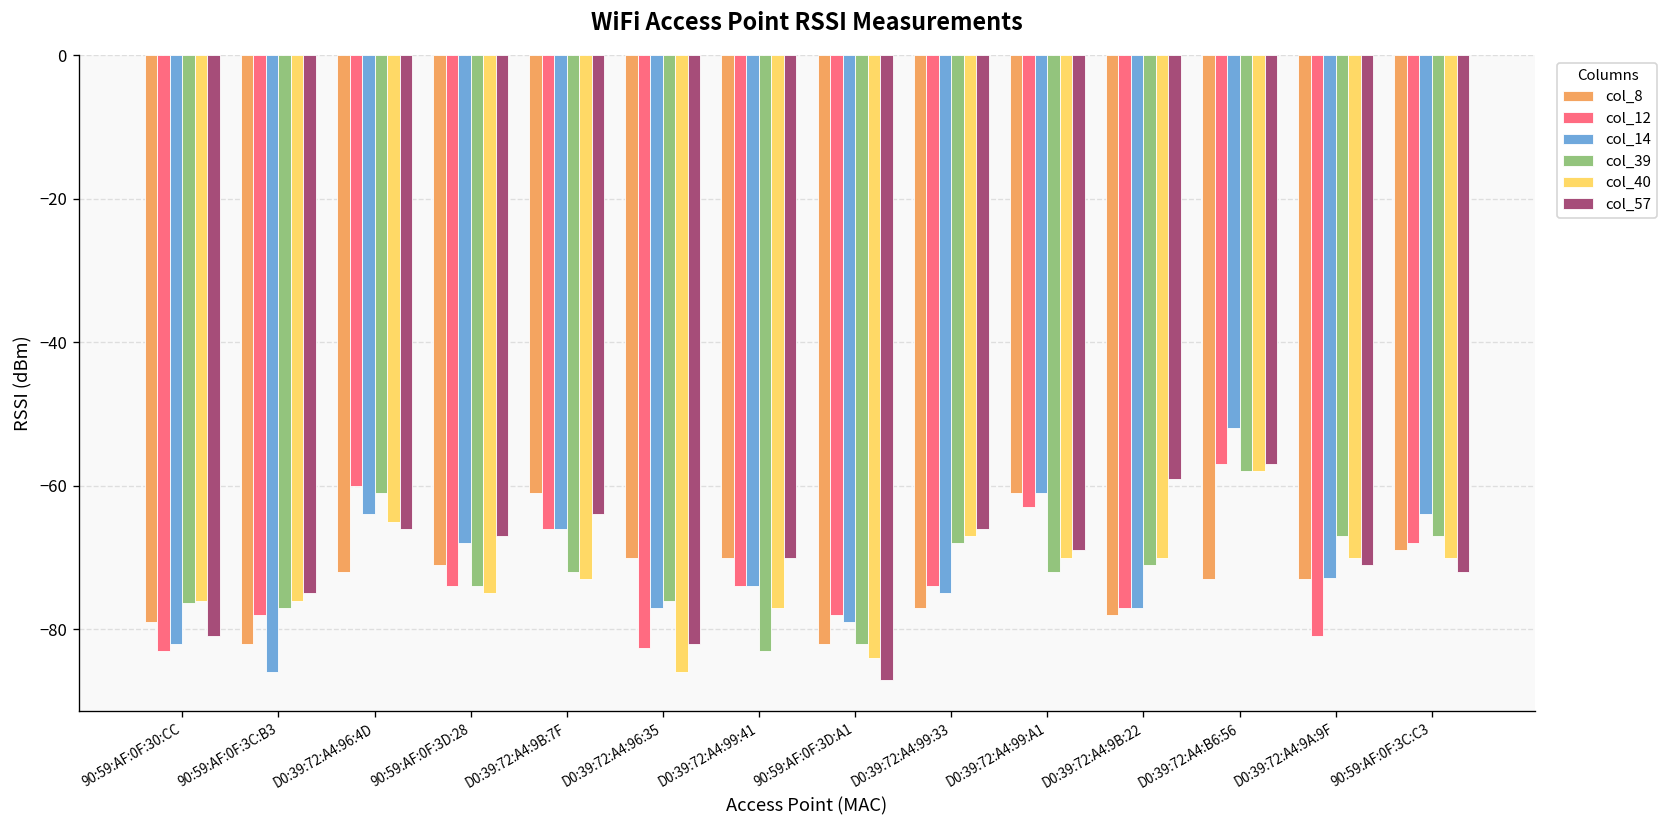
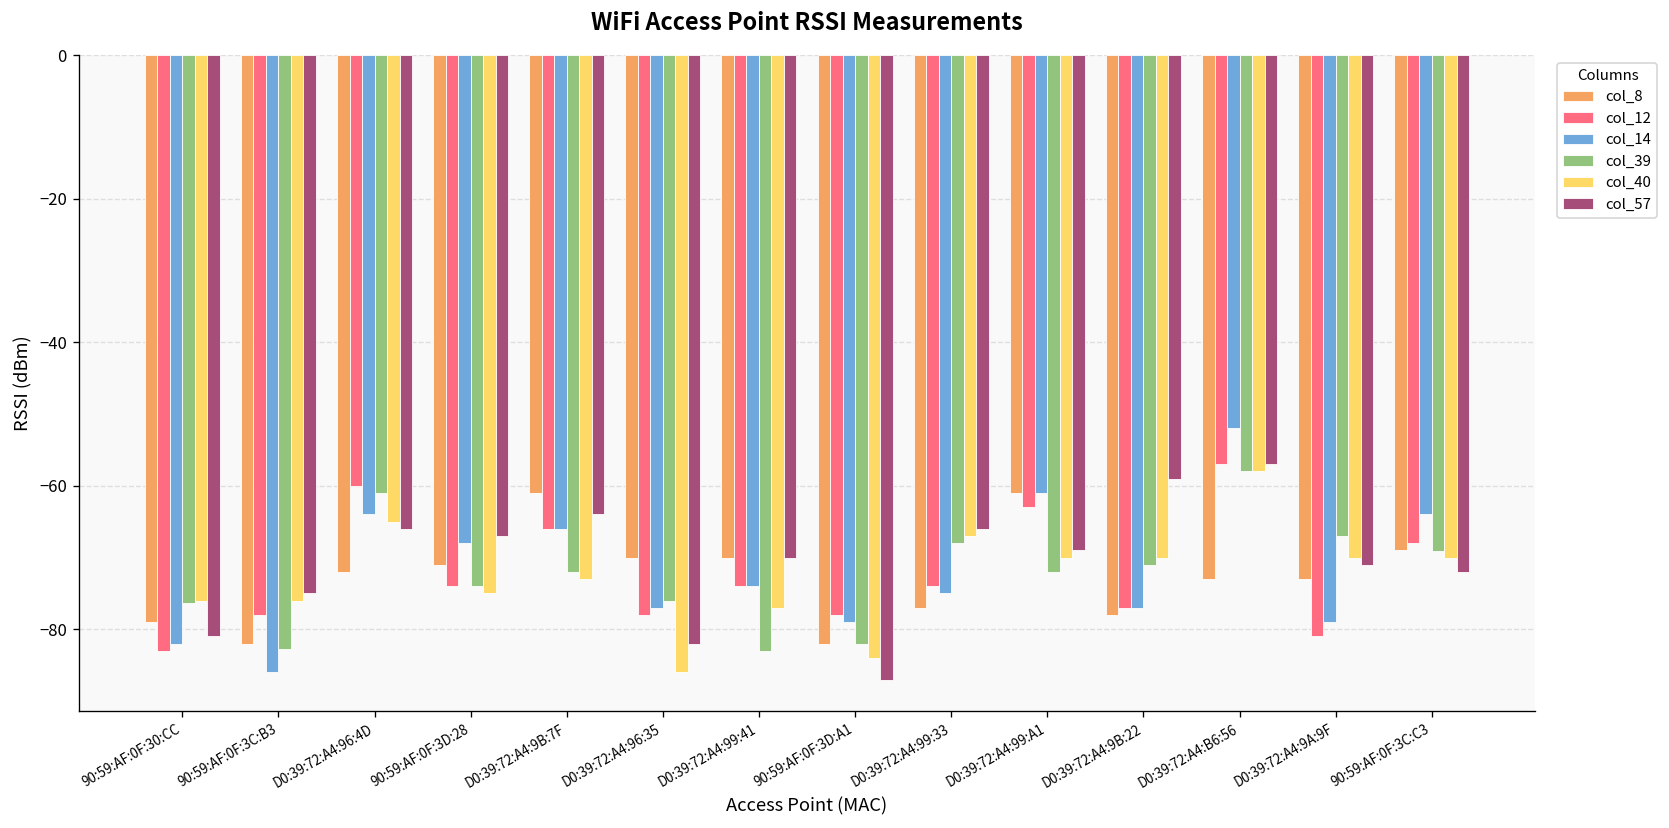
col_39, 90:59:AF:0F:3C:B3: -77 -> -83
col_12, D0:39:72:A4:96:35: -83 -> -78
col_14, D0:39:72:A4:9A:9F: -73 -> -79
col_39, 90:59:AF:0F:3C:C3: -67 -> -69
